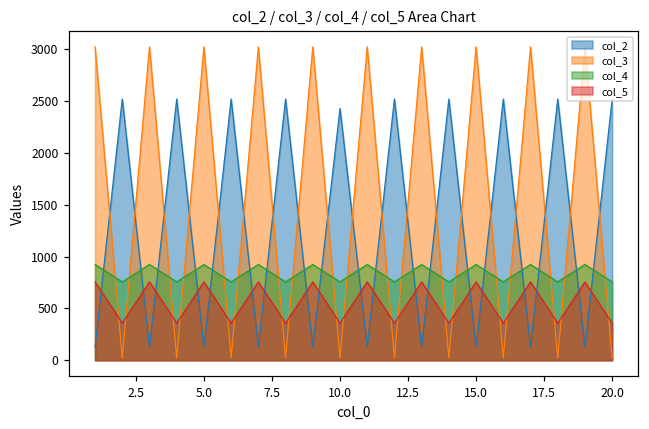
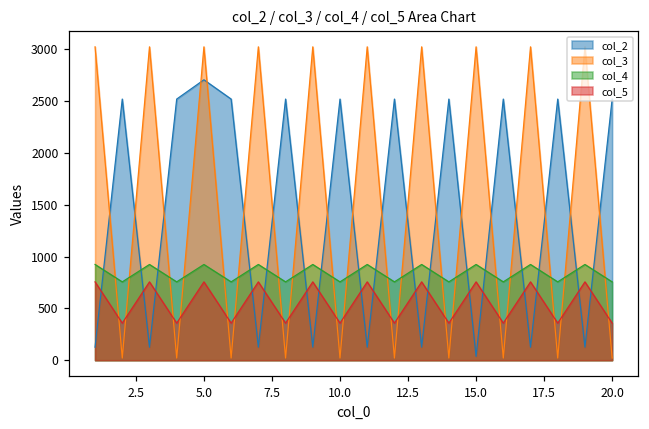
col_2, 5.0: 100 -> 2700
col_2, 10.0: 2400 -> 2500
col_2, 15.0: 100 -> 0
